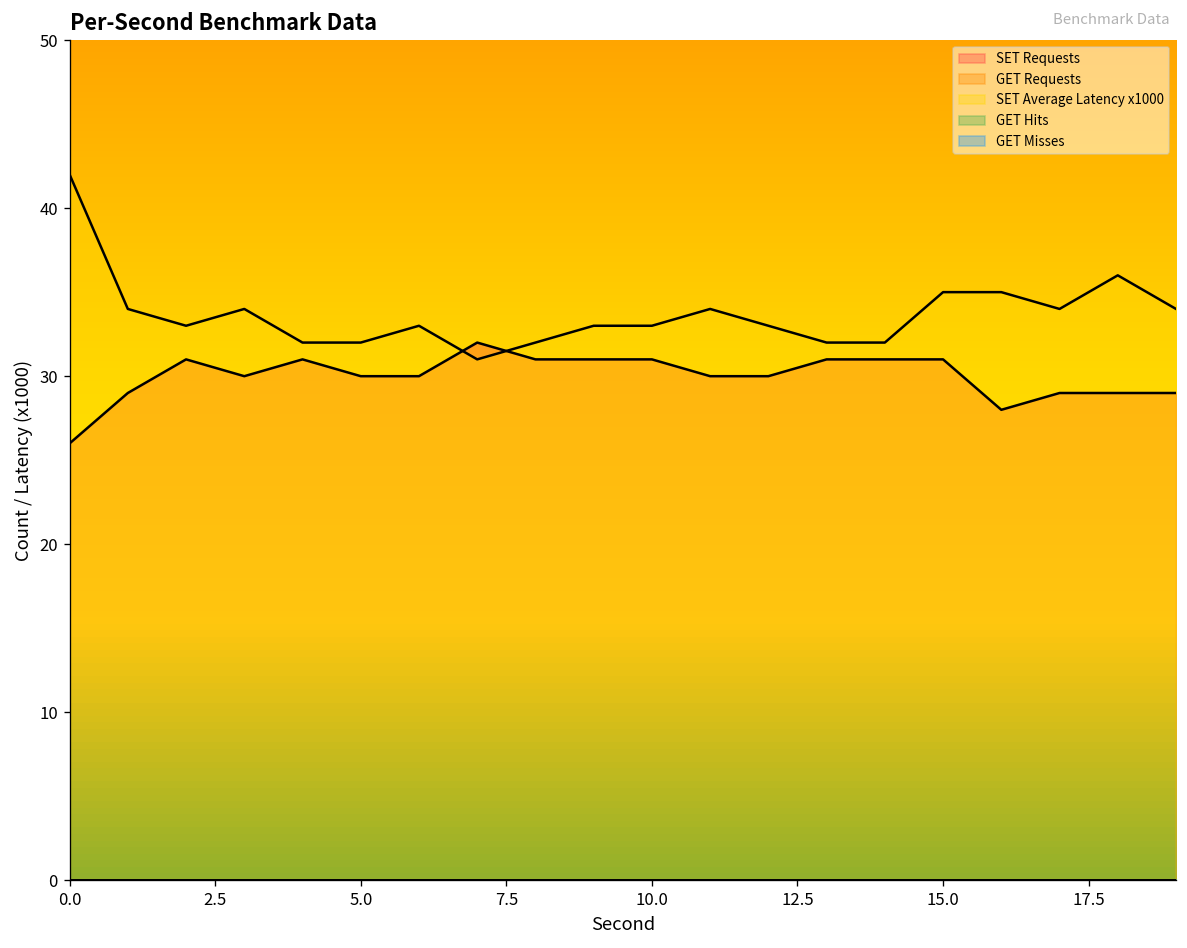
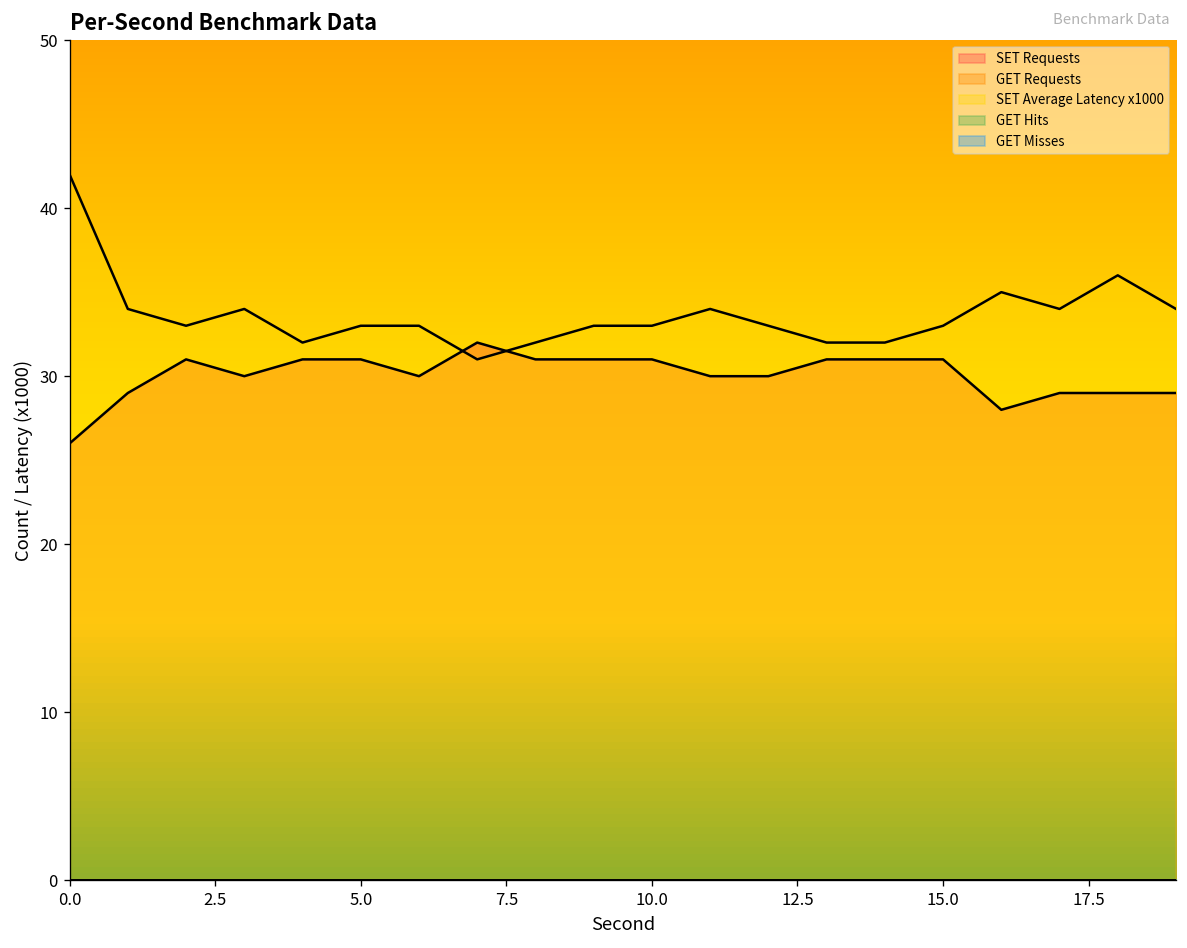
SET Requests, 5.0: 30 -> 31
SET Average Latency x1000, 5.0: 32 -> 33
SET Average Latency x1000, 15.0: 35 -> 33
